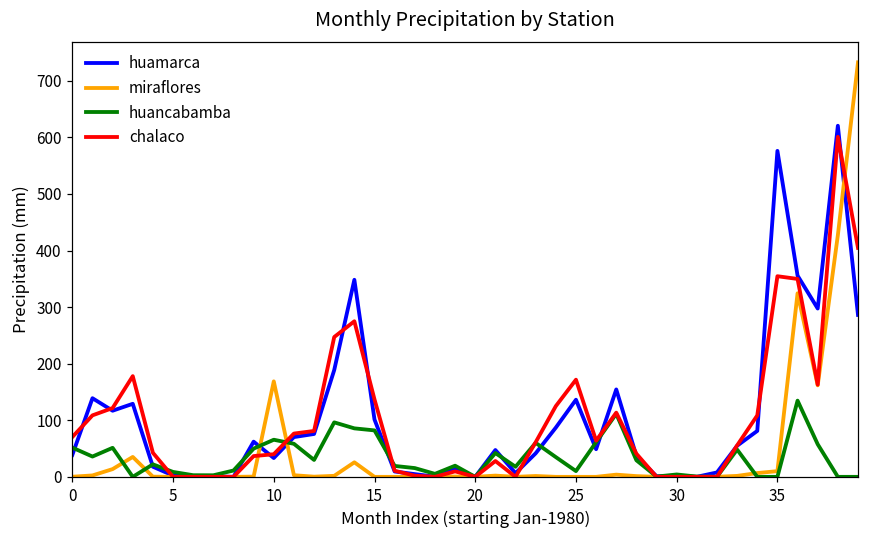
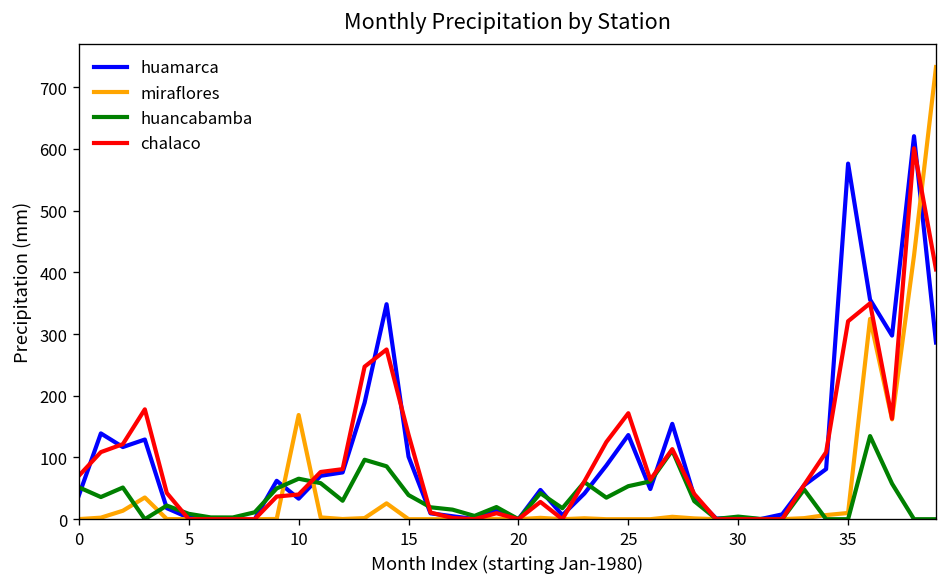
huancabamba, 15: 80 -> 40
huancabamba, 25: 10 -> 50
chalaco, 35: 350 -> 320
